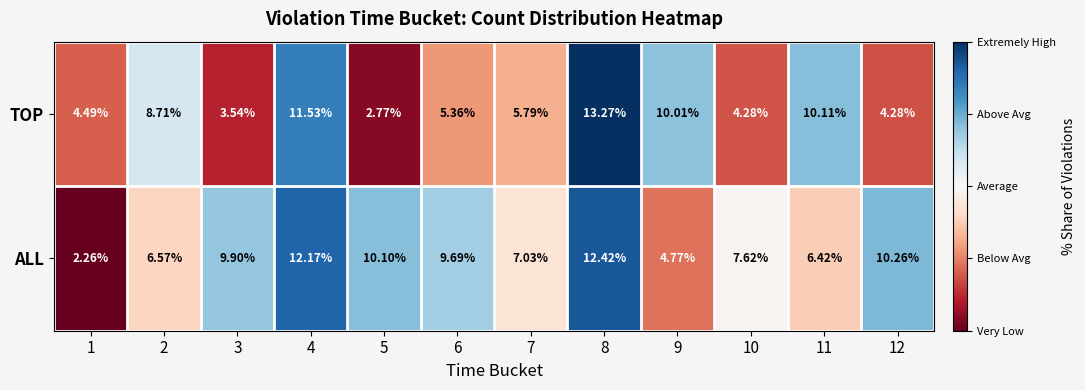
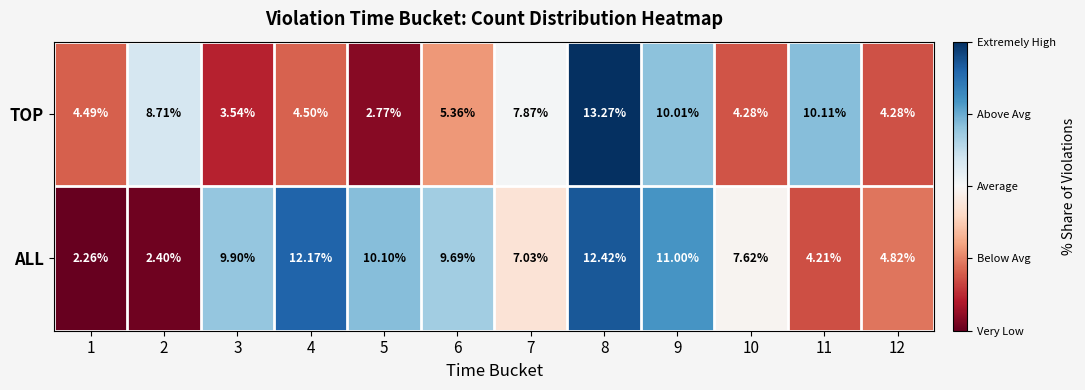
TOP, 4: 11.53% -> 4.50%
TOP, 7: 5.79% -> 7.87%
ALL, 2: 6.57% -> 2.40%
ALL, 9: 4.77% -> 11.00%
ALL, 11: 6.42% -> 4.21%
ALL, 12: 10.26% -> 4.82%
